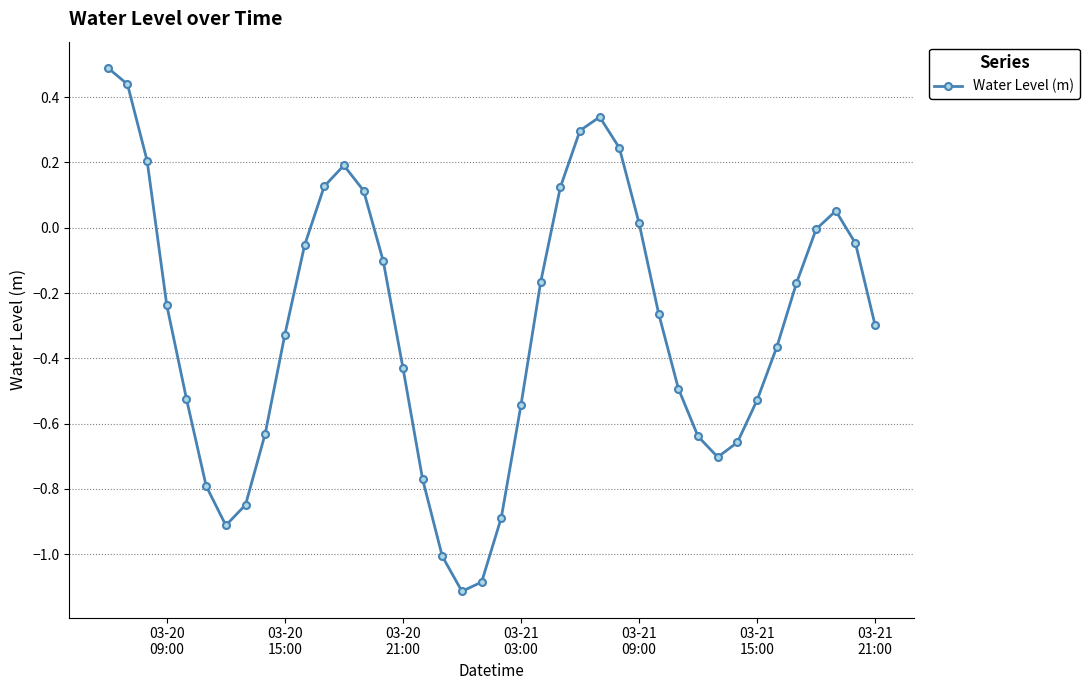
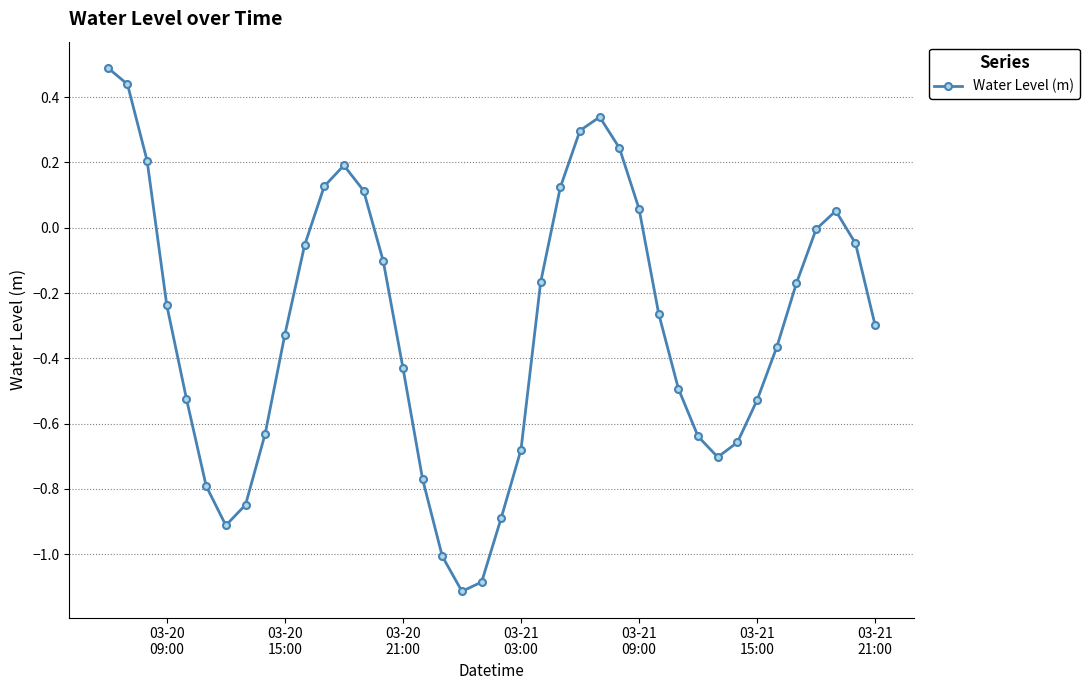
03-21 03:00: -0.54 -> -0.68
03-21 09:00: 0.01 -> 0.06
